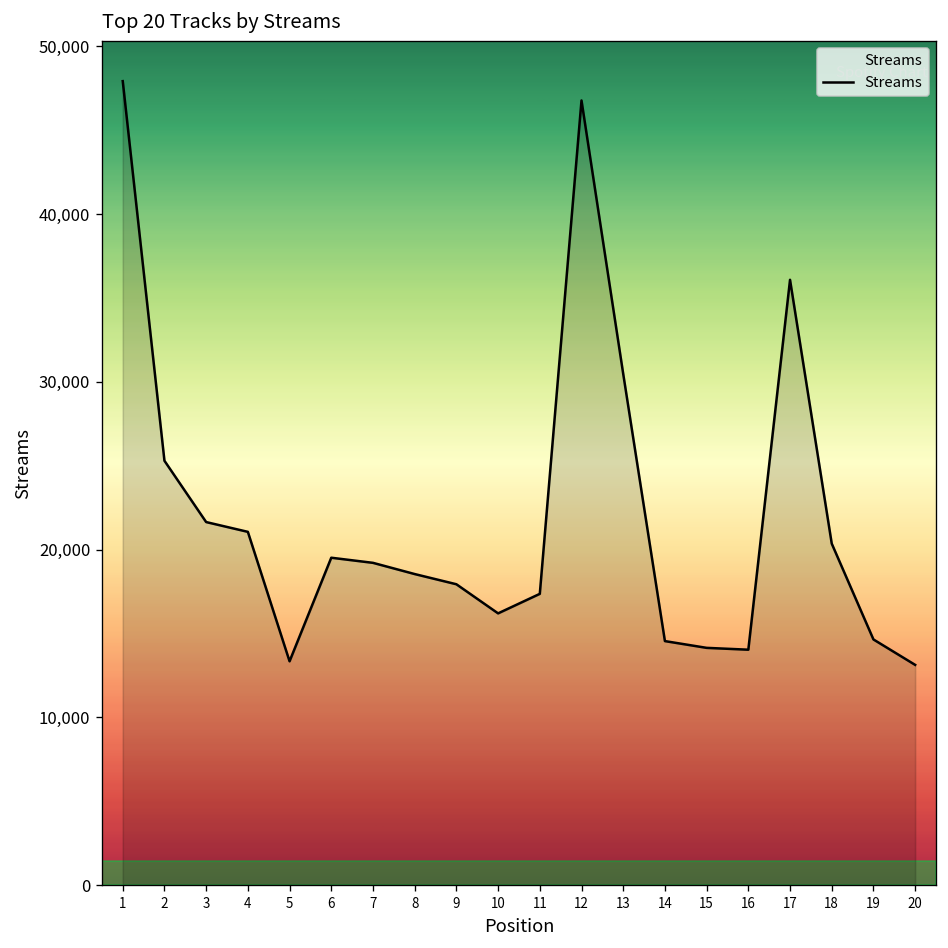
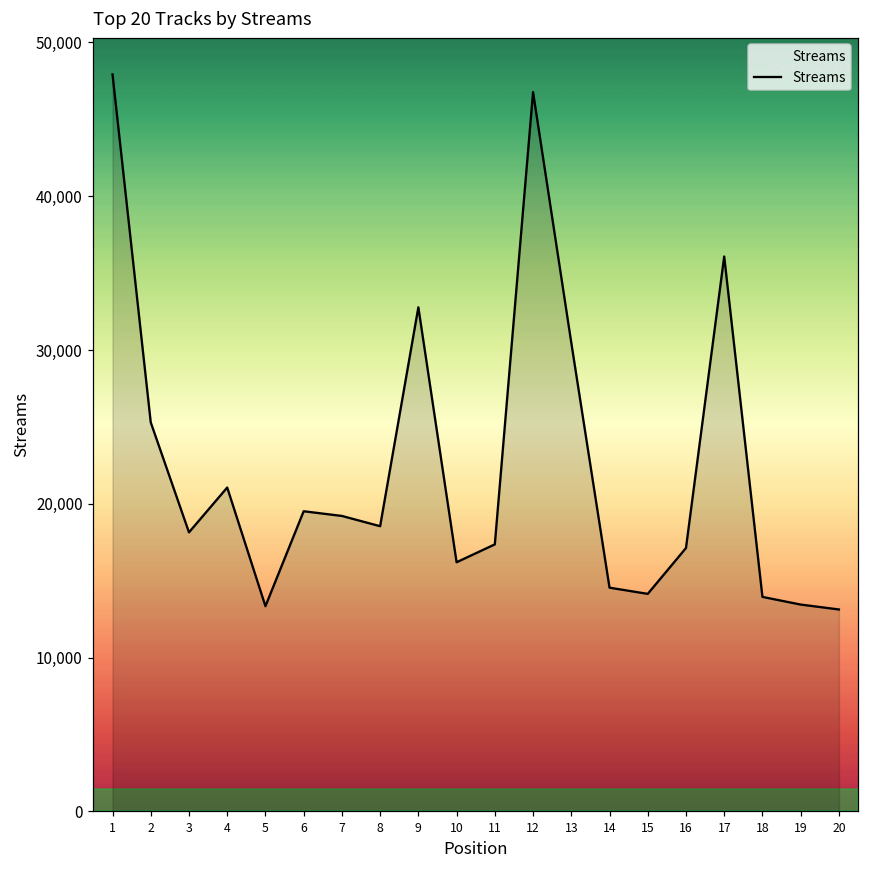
3: 21,600 -> 18,100
9: 17,900 -> 32,800
16: 14,000 -> 17,100
18: 20,400 -> 14,000
19: 14,600 -> 13,500
